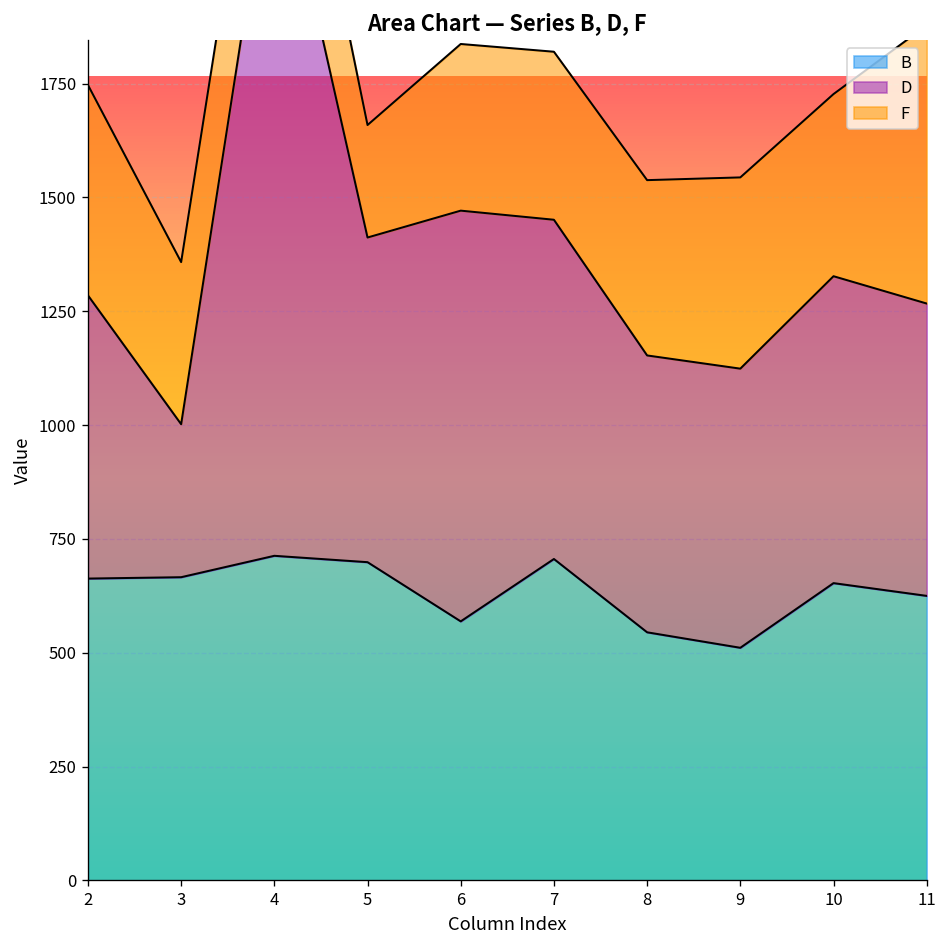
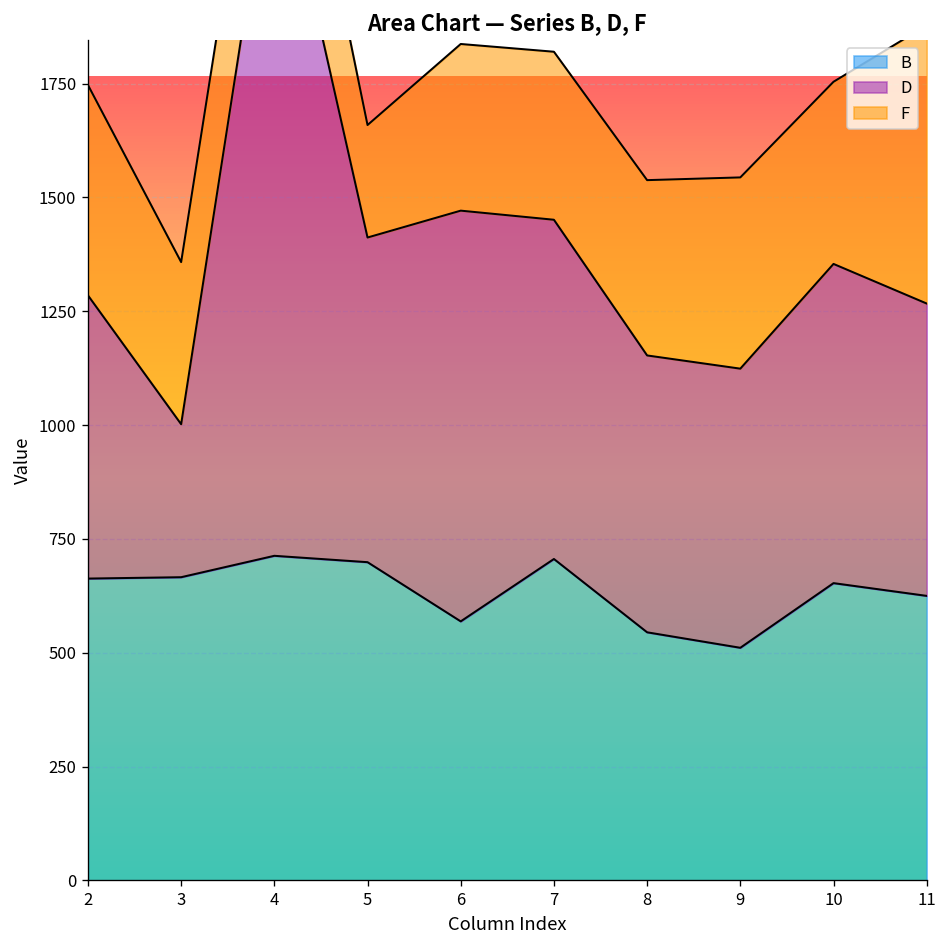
D, 10: 670 -> 700
